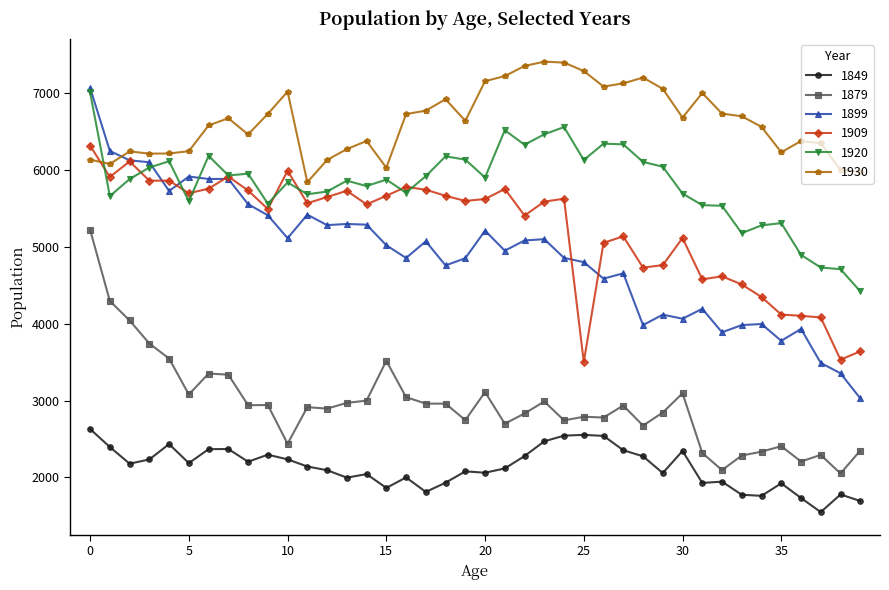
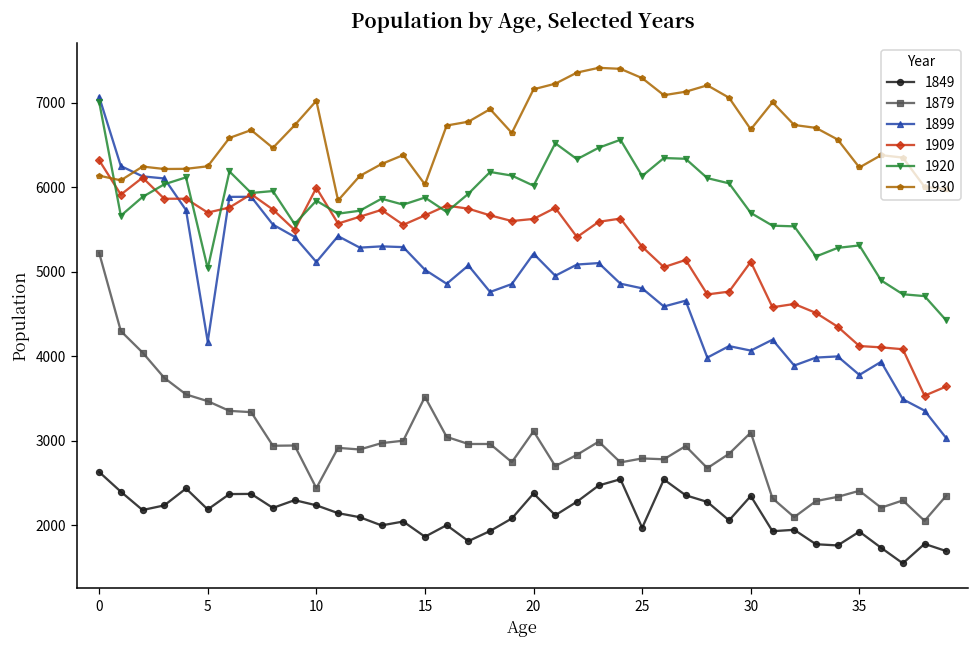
1879, 5: 3100 -> 3500
1899, 5: 5900 -> 4200
1920, 5: 5600 -> 5000
1849, 20: 2100 -> 2400
1920, 20: 5900 -> 6000
1849, 25: 2600 -> 2000
1909, 25: 3500 -> 5300
